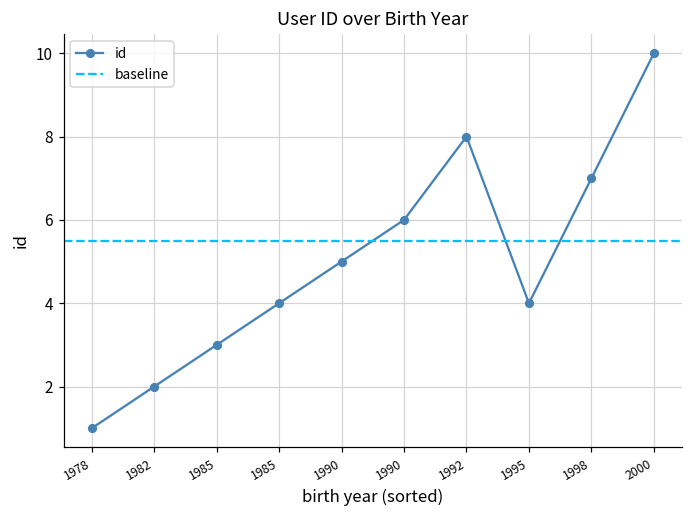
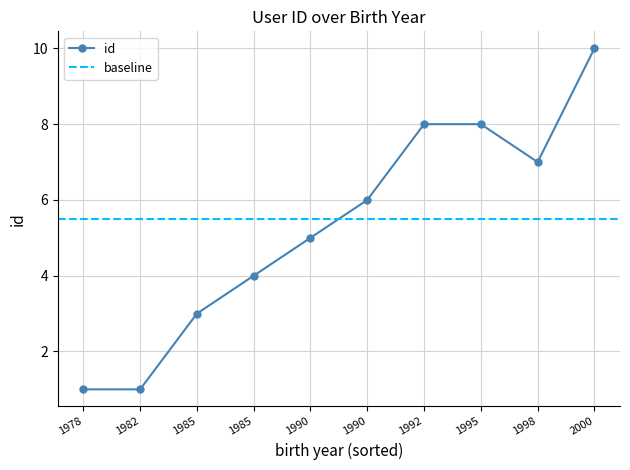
1982: 2 -> 1
1995: 4 -> 8
